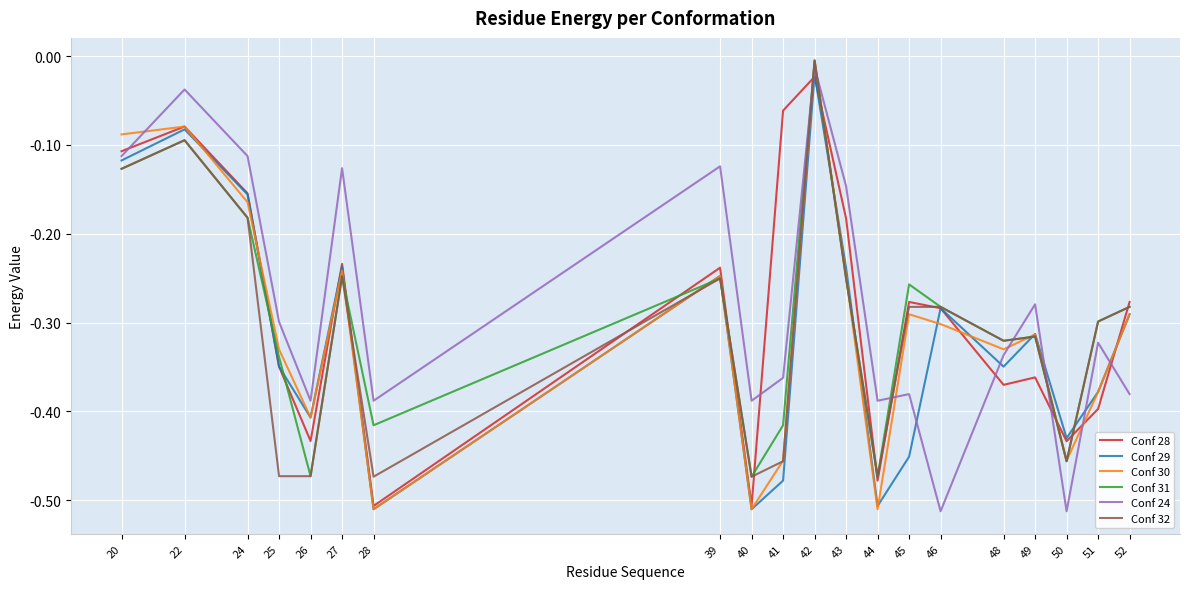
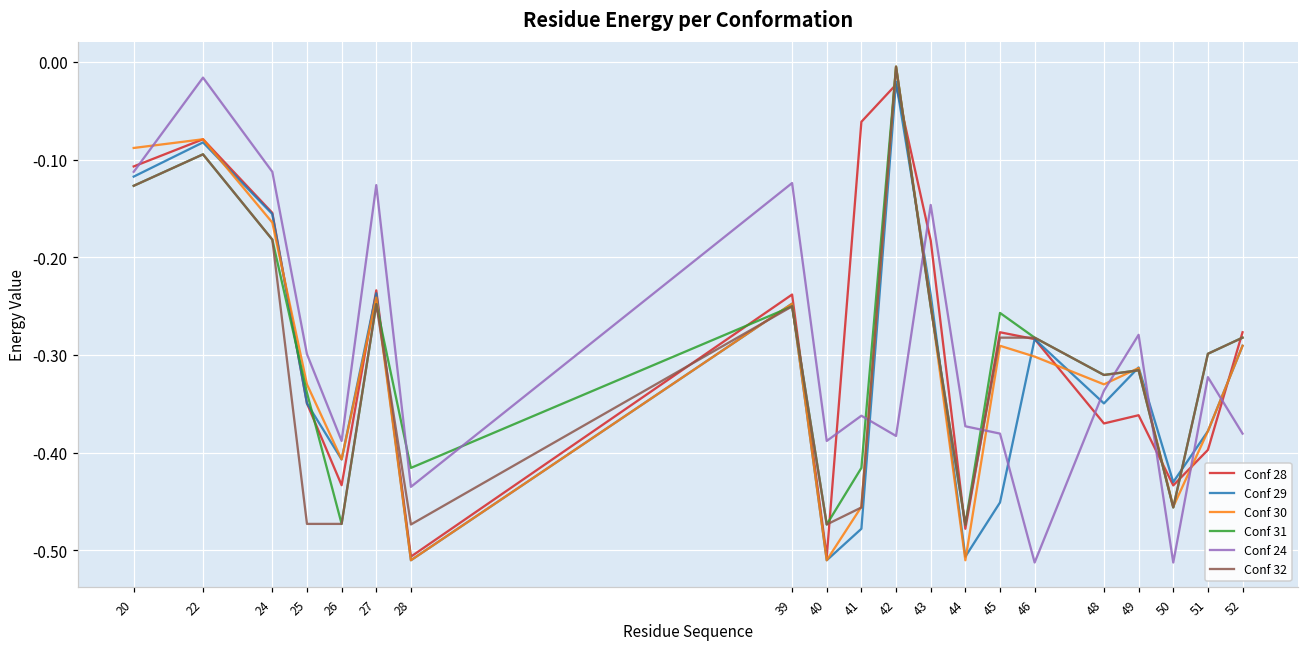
Conf 24, 22: -0.04 -> -0.02
Conf 24, 28: -0.39 -> -0.44
Conf 24, 42: -0.01 -> -0.38
Conf 24, 44: -0.39 -> -0.37
